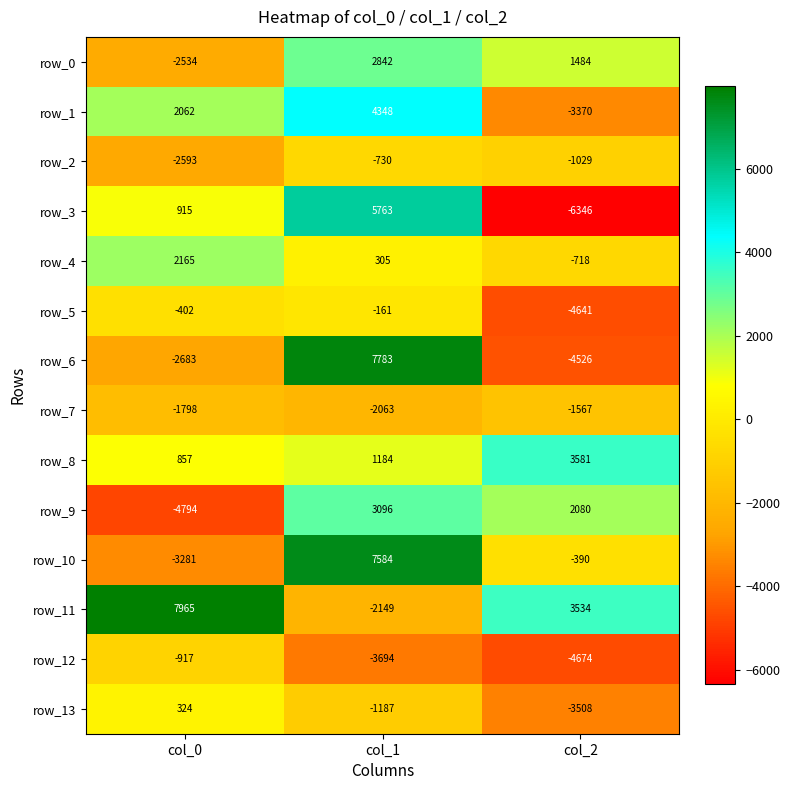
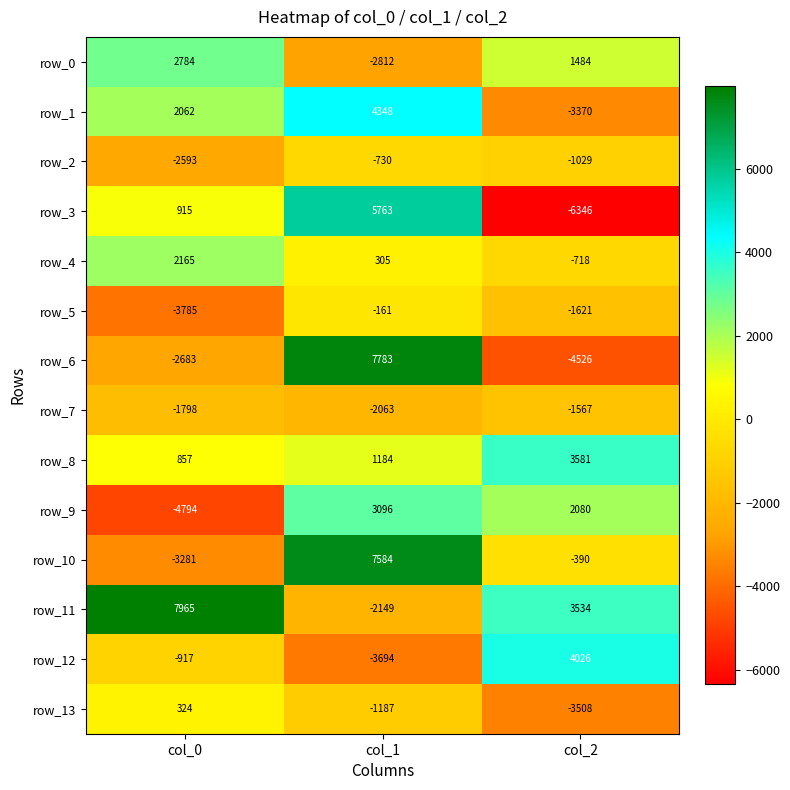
row_0, col_0: -2534 -> 2784
row_0, col_1: 2842 -> -2812
row_5, col_0: -402 -> -3785
row_5, col_2: -4641 -> -1621
row_12, col_2: -4674 -> 4026
